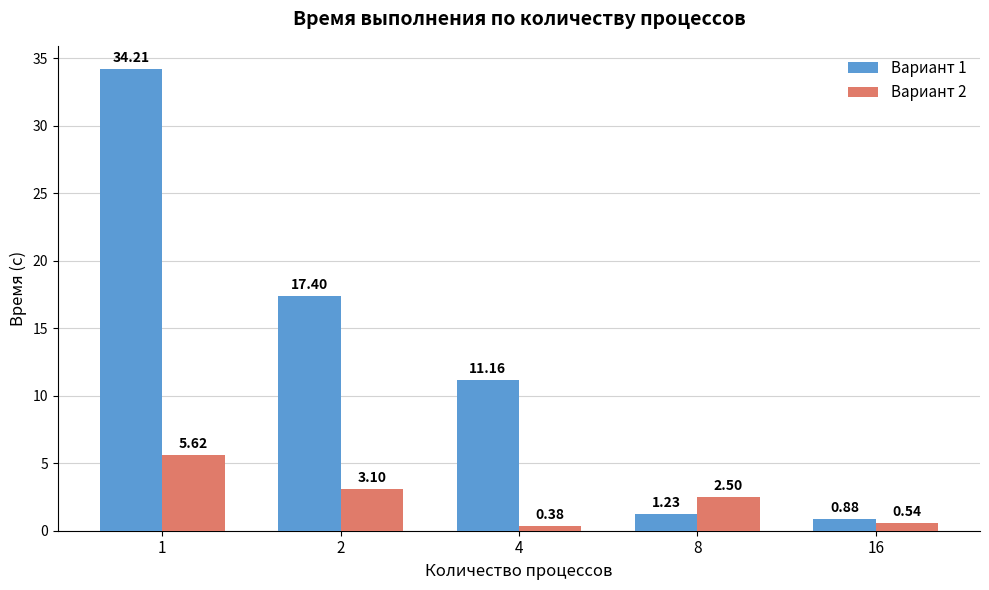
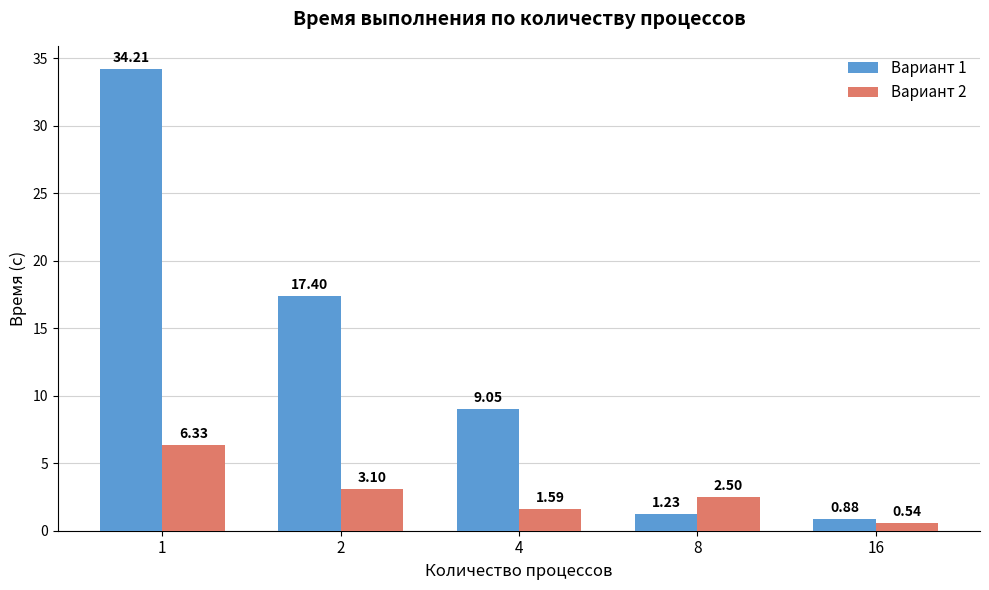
Вариант 2, 1: 5.62 -> 6.33
Вариант 1, 4: 11.16 -> 9.05
Вариант 2, 4: 0.38 -> 1.59
